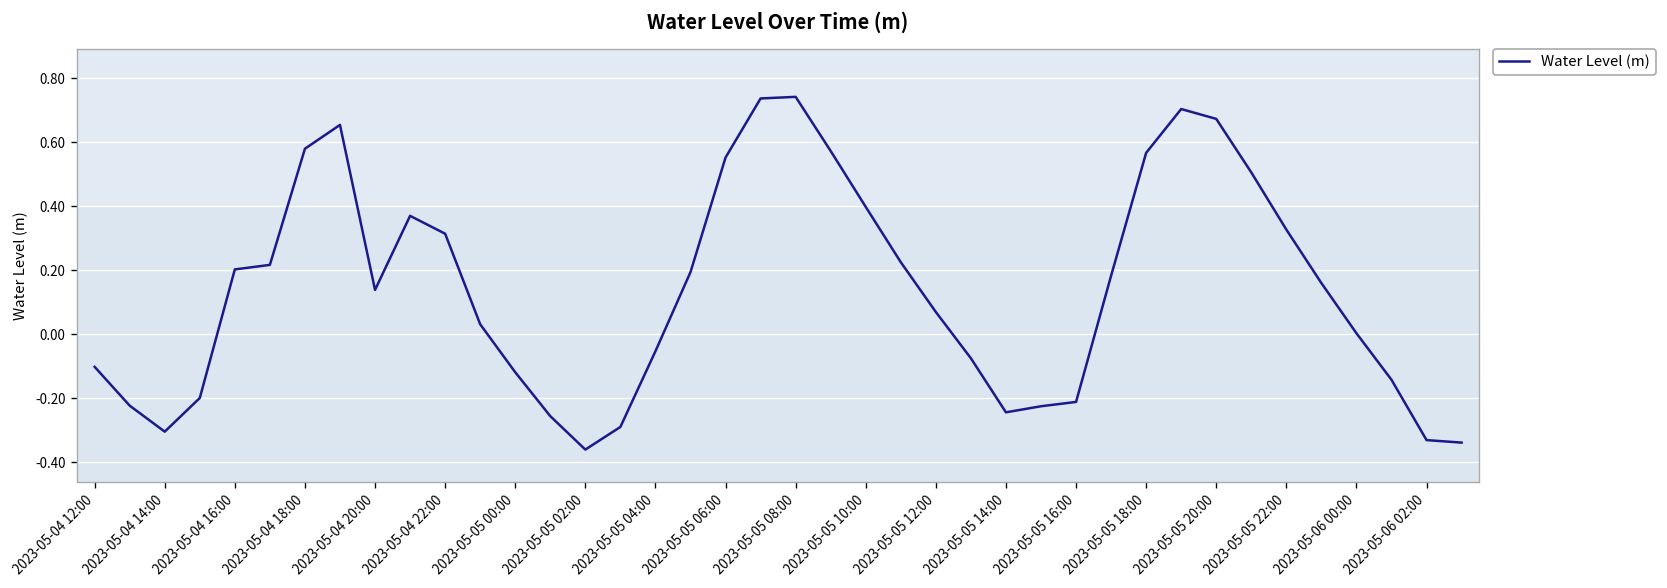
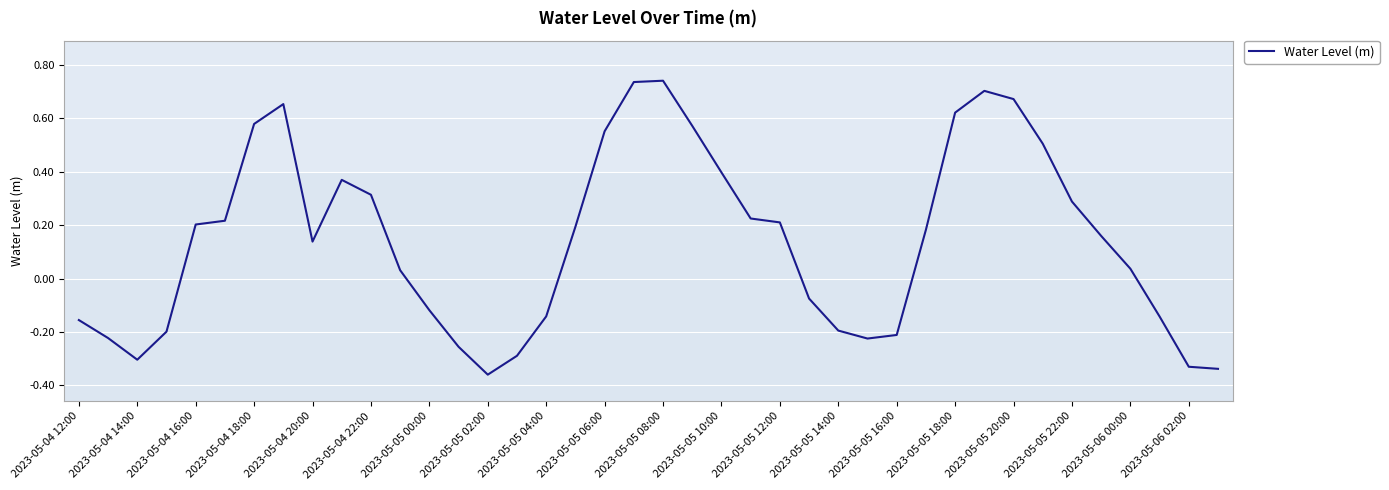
2023-05-04 12:00: -0.10 -> -0.16
2023-05-05 04:00: -0.05 -> -0.14
2023-05-05 12:00: 0.07 -> 0.21
2023-05-05 14:00: -0.24 -> -0.19
2023-05-05 18:00: 0.57 -> 0.62
2023-05-05 22:00: 0.33 -> 0.29
2023-05-06 00:00: 0.00 -> 0.04
